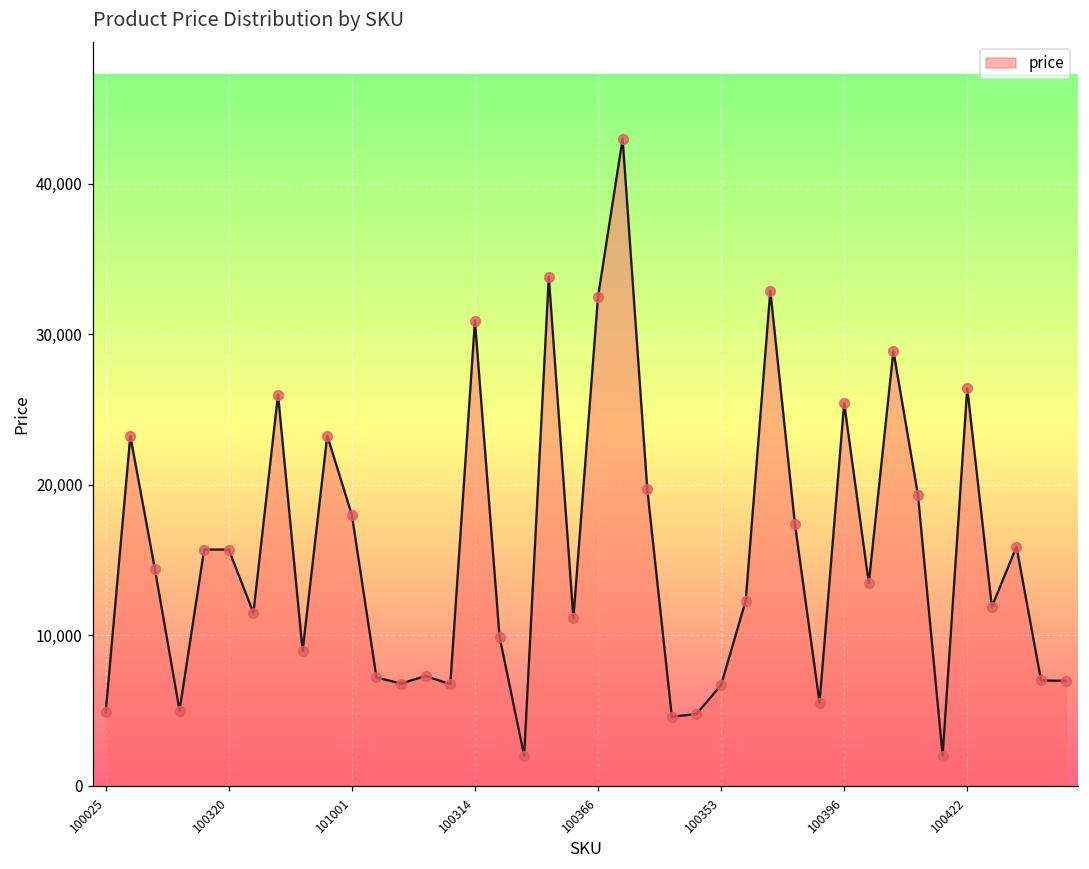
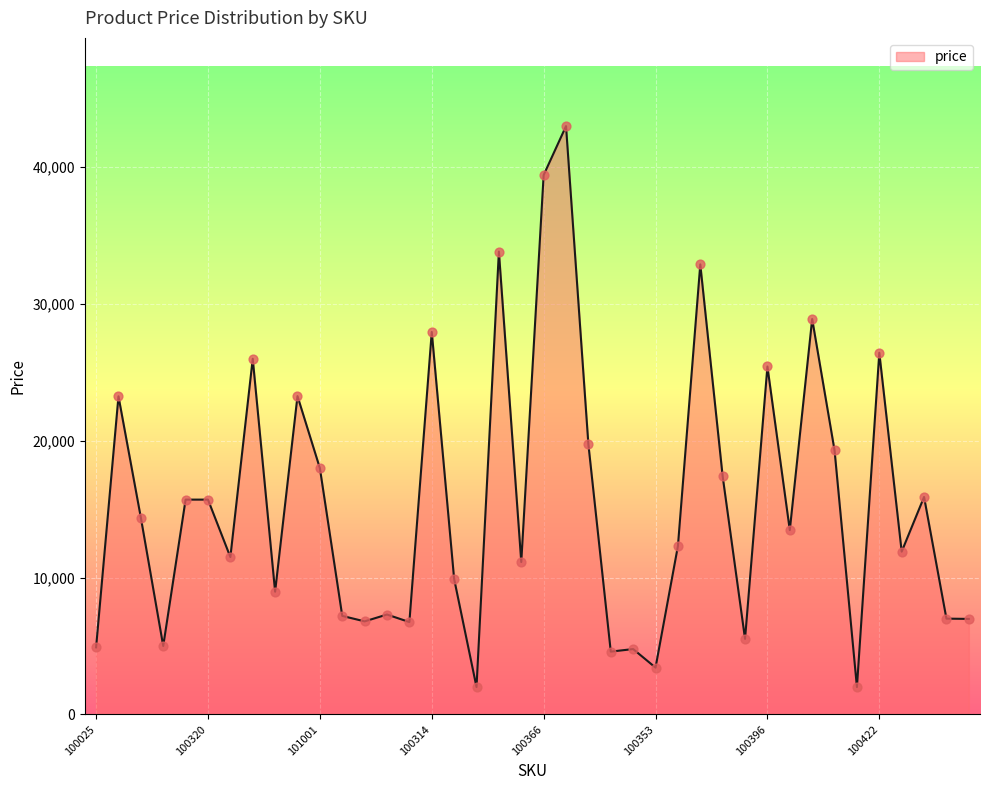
100314: 30,900 -> 28,000
100366: 32,500 -> 39,400
100353: 6,700 -> 3,400
